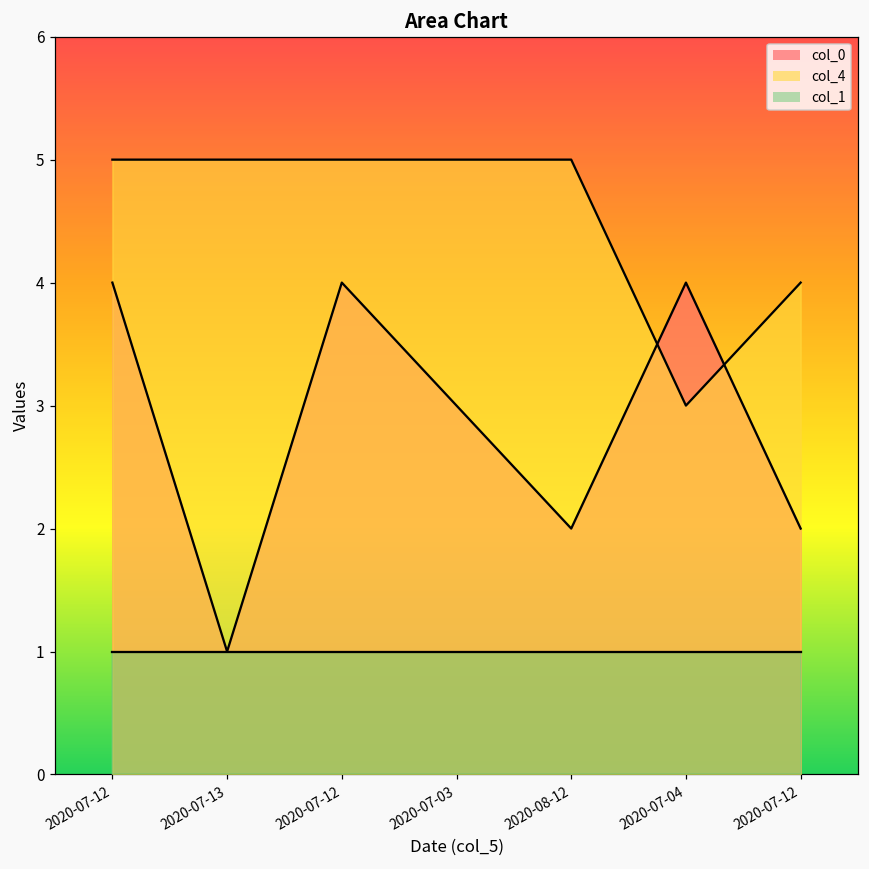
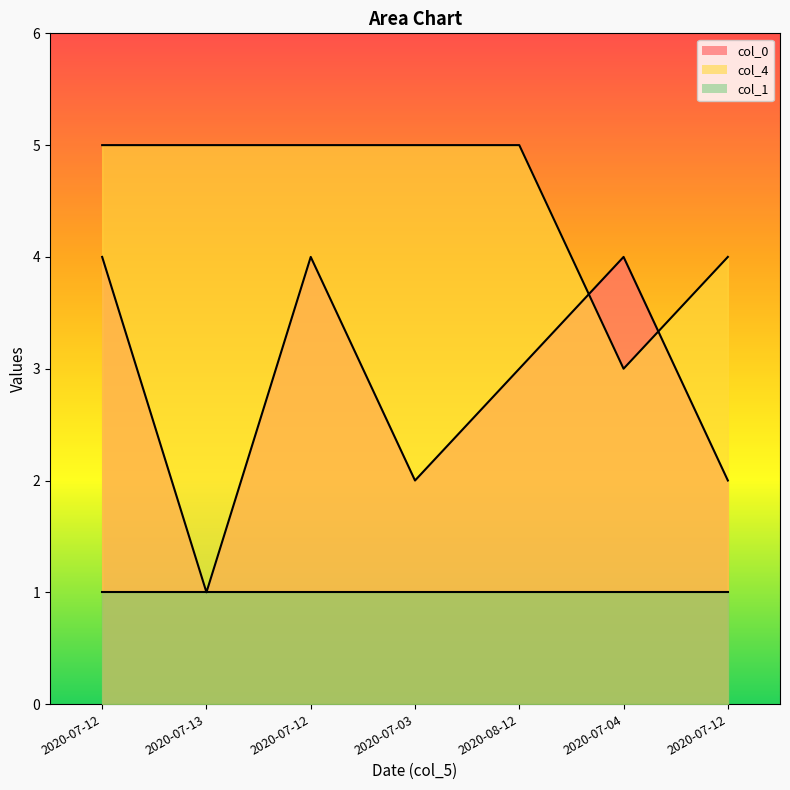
col_0, 2020-07-03: 3 -> 2
col_0, 2020-08-12: 2 -> 3
